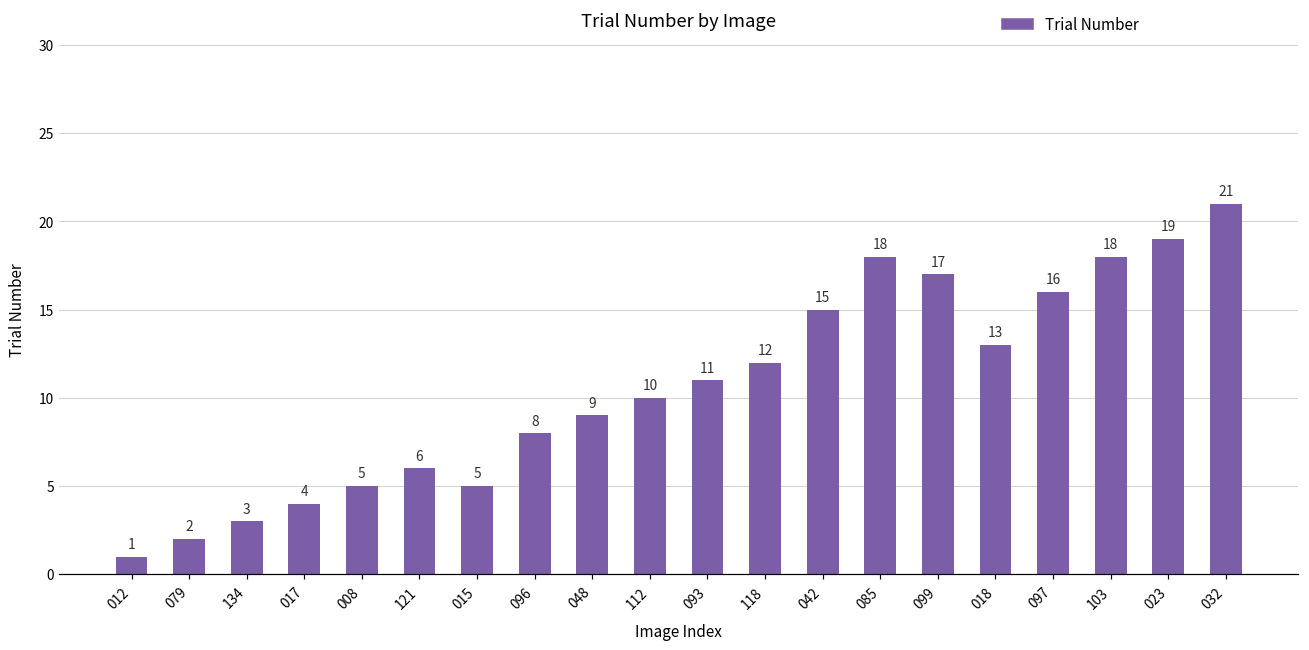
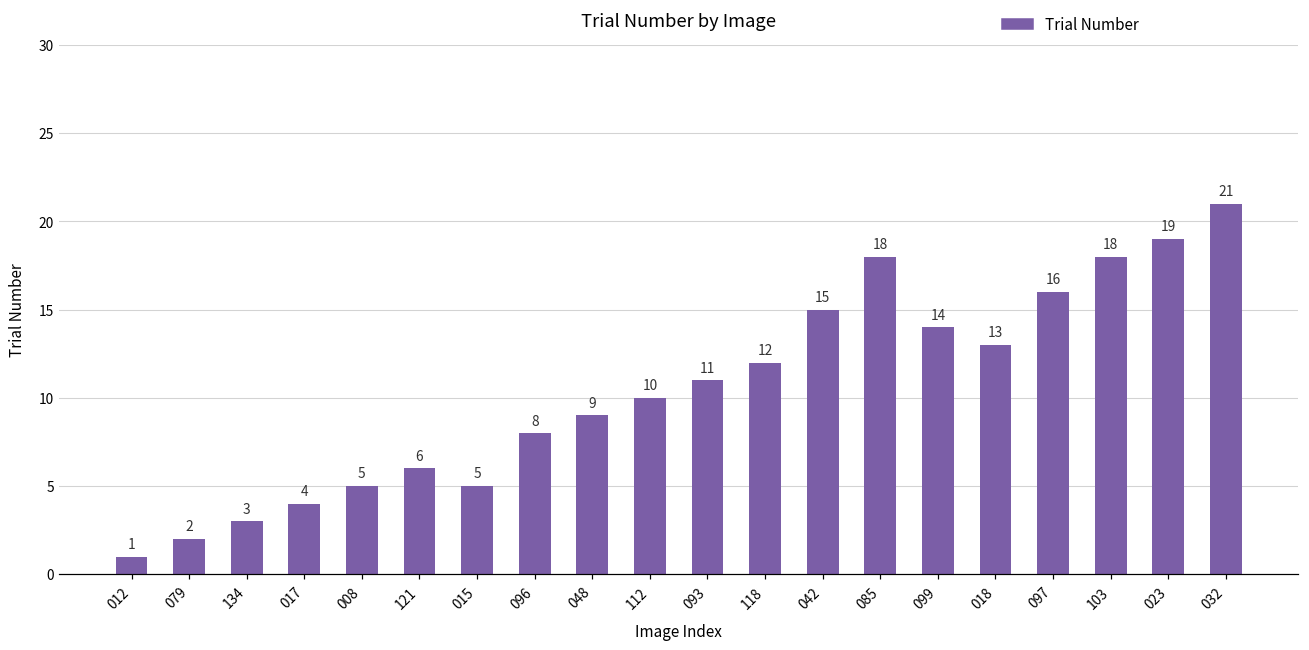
099: 17 -> 14
